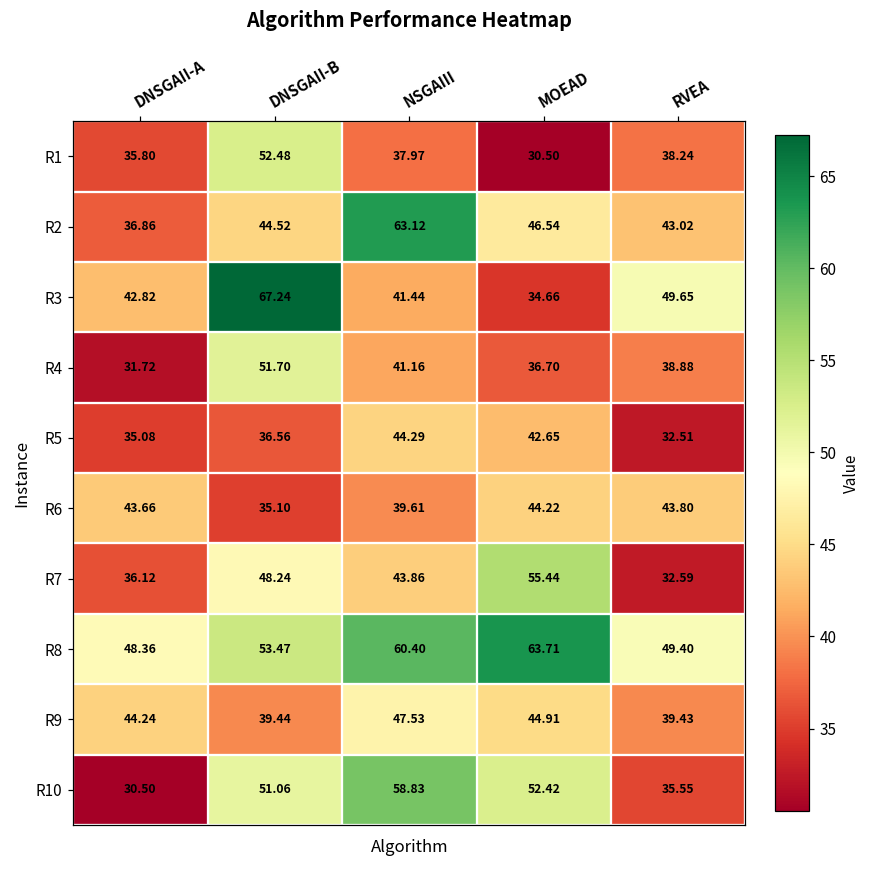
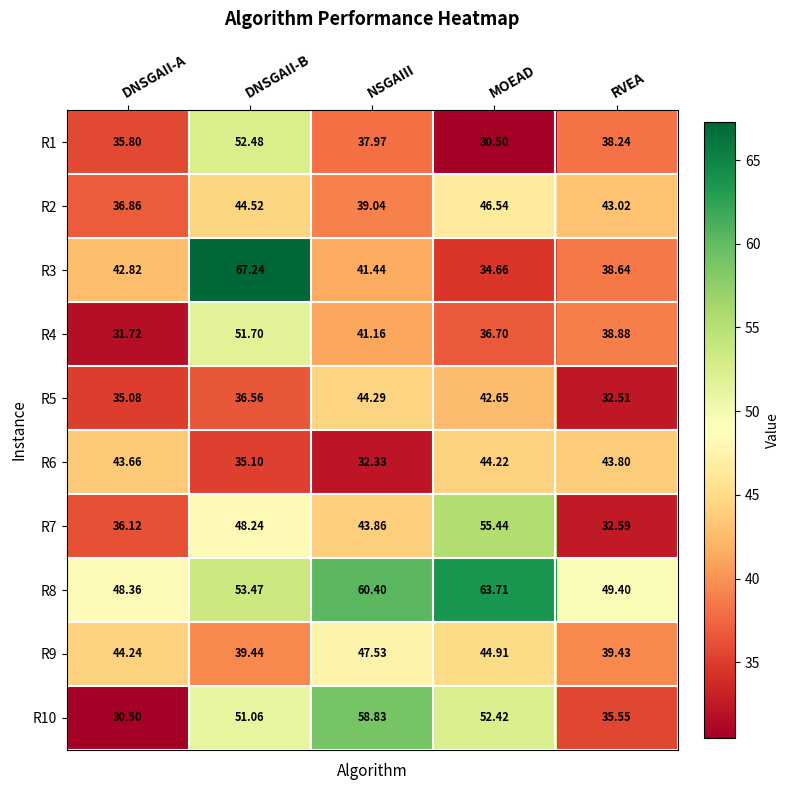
R2, NSGAIII: 63.12 -> 39.04
R3, RVEA: 49.65 -> 38.64
R6, NSGAIII: 39.61 -> 32.33
